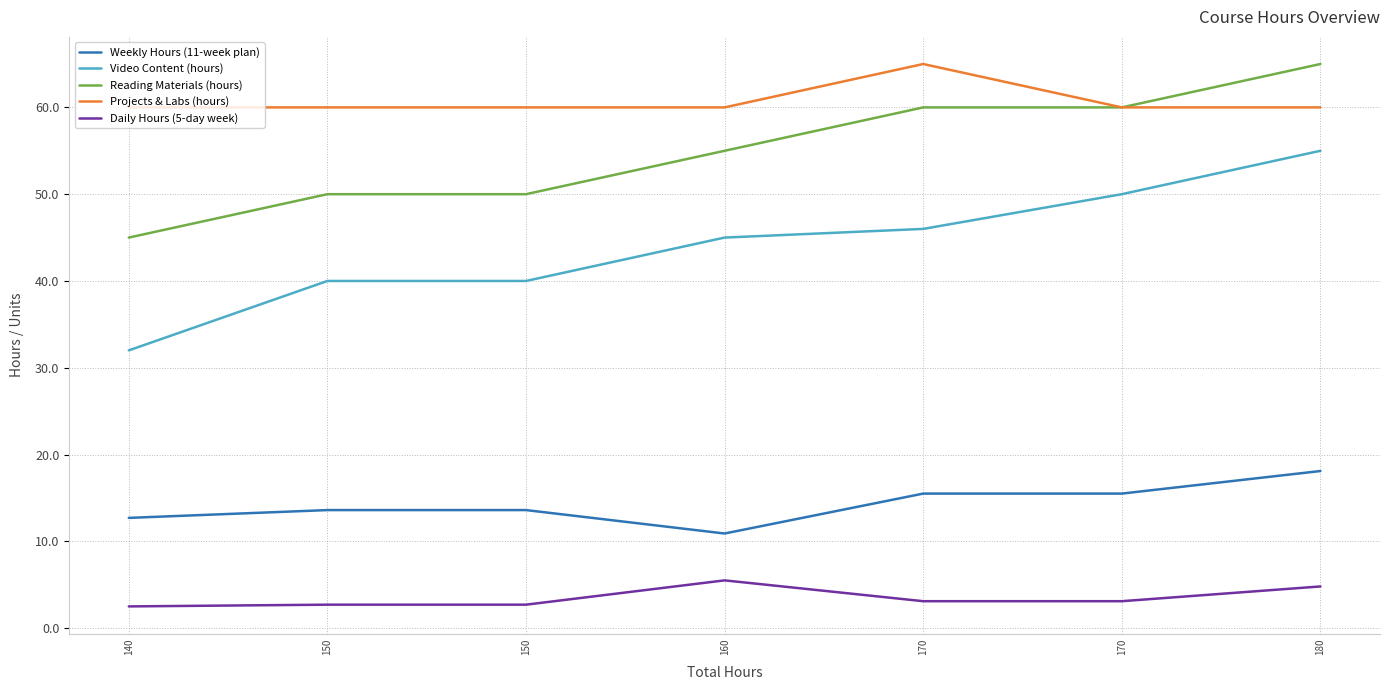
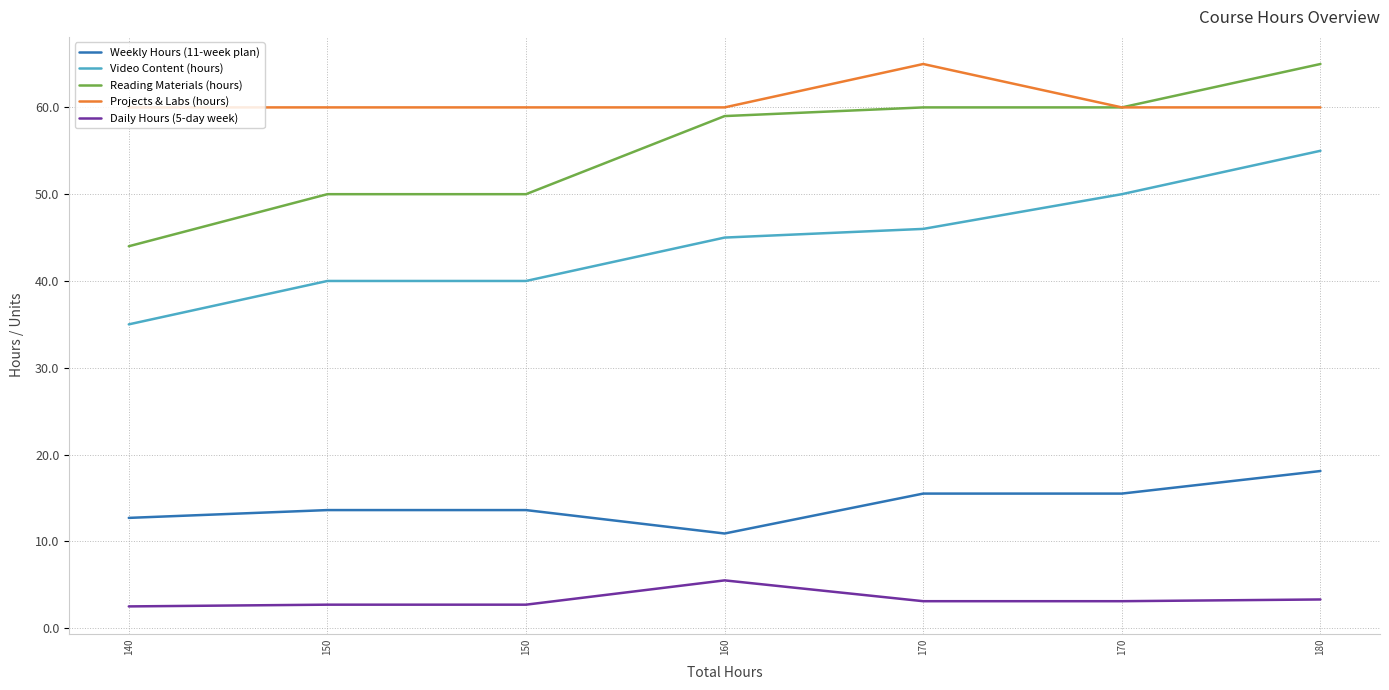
Video Content (hours), 140: 32 -> 35
Reading Materials (hours), 140: 45 -> 44
Reading Materials (hours), 160: 55 -> 59
Daily Hours (5-day week), 180: 5 -> 3
